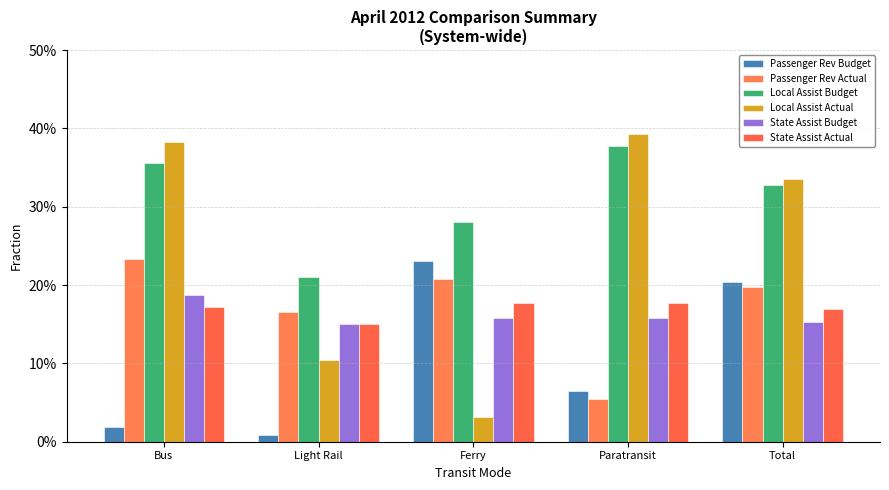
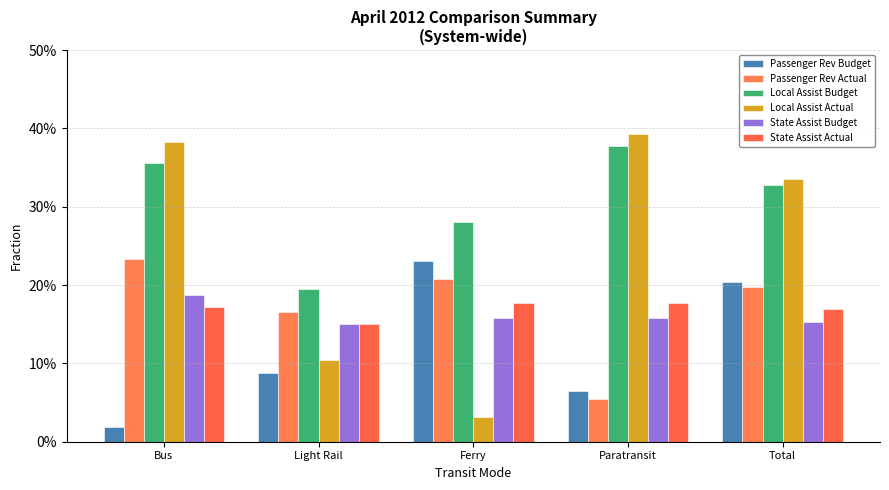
Passenger Rev Budget, Light Rail: 1% -> 9%
Local Assist Budget, Light Rail: 21% -> 20%
